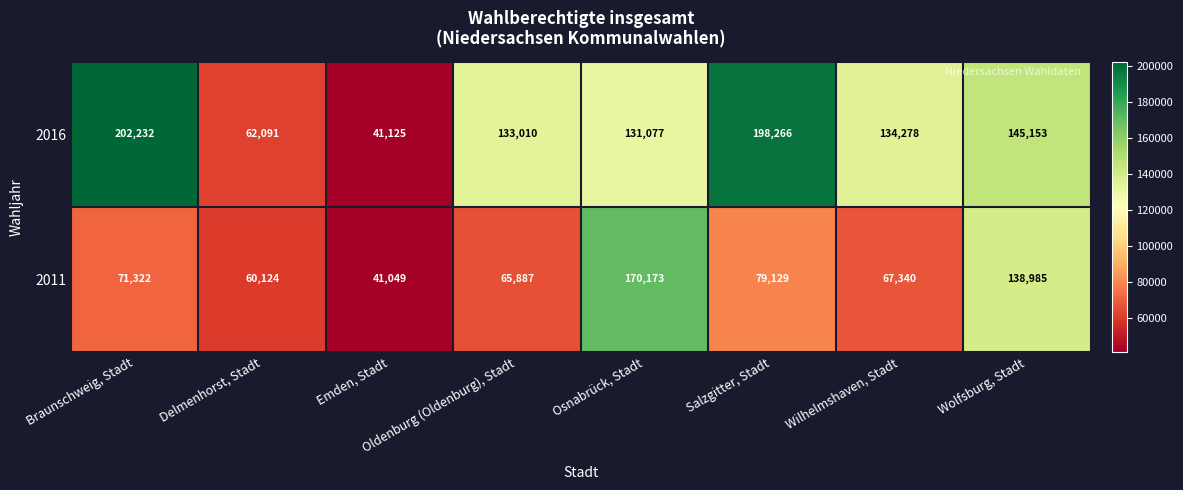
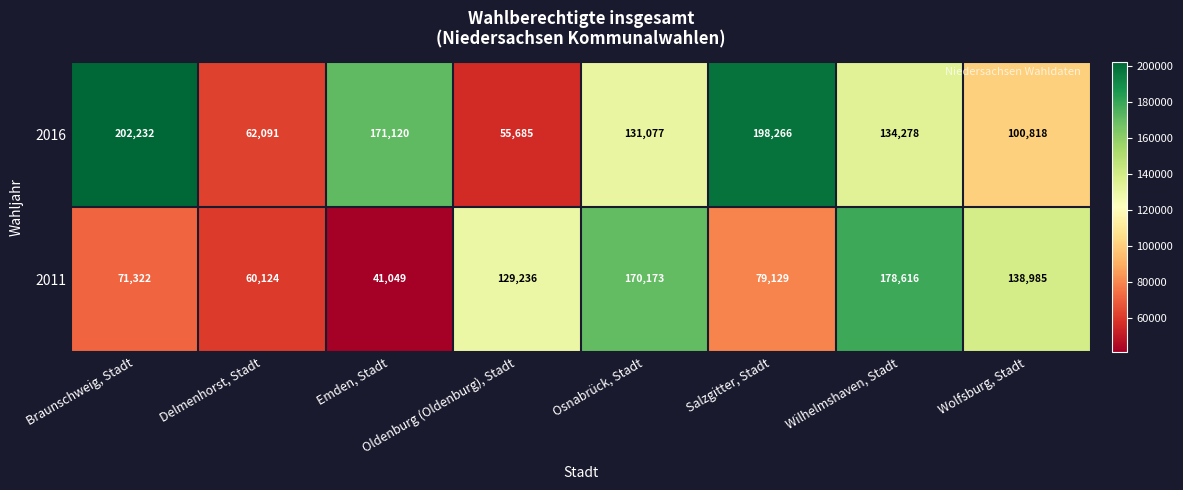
2016, Emden, Stadt: 41,125 -> 171,120
2016, Oldenburg (Oldenburg), Stadt: 133,010 -> 55,685
2016, Wolfsburg, Stadt: 145,153 -> 100,818
2011, Oldenburg (Oldenburg), Stadt: 65,887 -> 129,236
2011, Wilhelmshaven, Stadt: 67,340 -> 178,616
